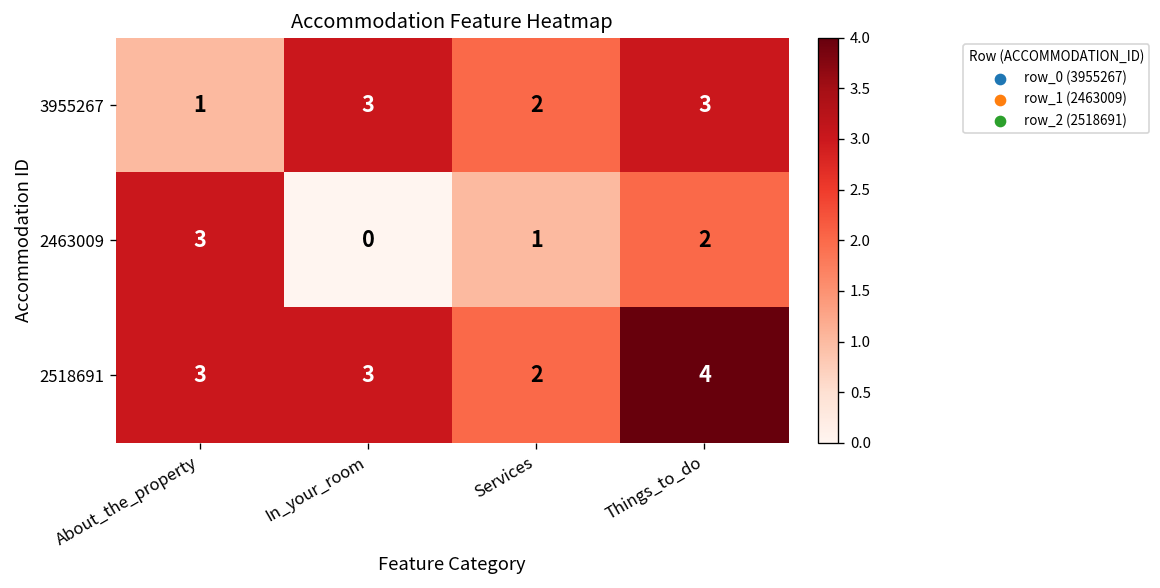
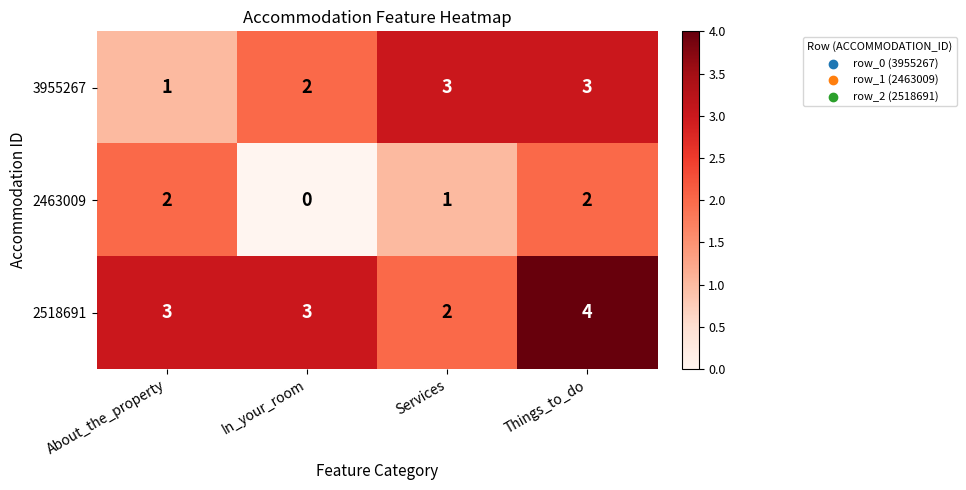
3955267, In_your_room: 3 -> 2
3955267, Services: 2 -> 3
2463009, About_the_property: 3 -> 2
